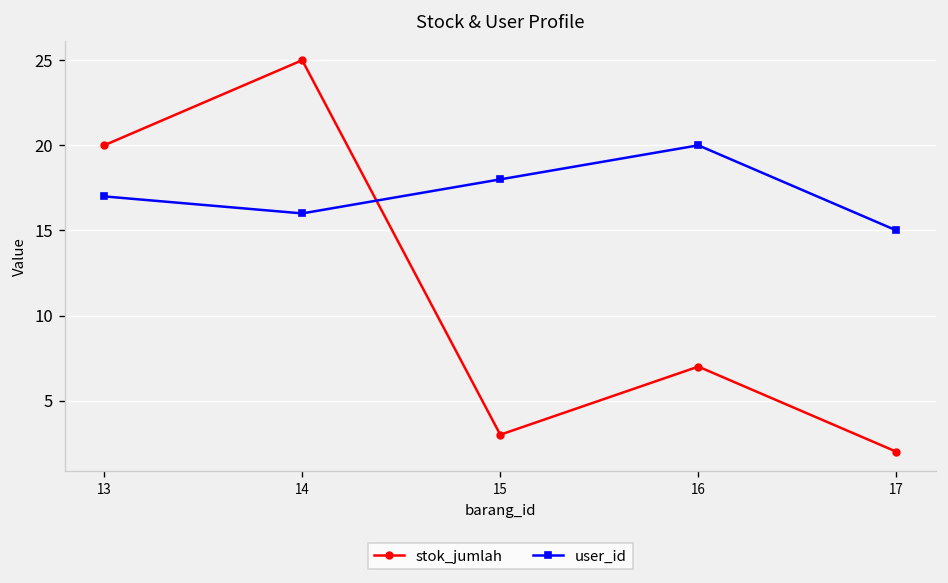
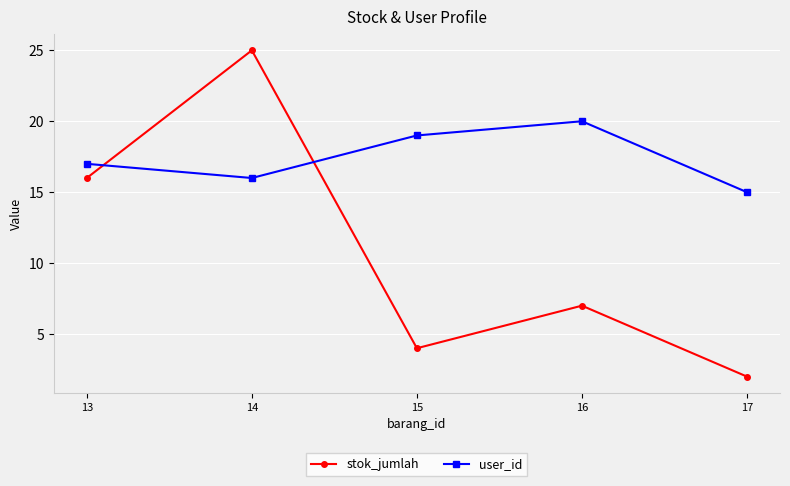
stok_jumlah, 13: 20 -> 16
stok_jumlah, 15: 3 -> 4
user_id, 15: 18 -> 19
